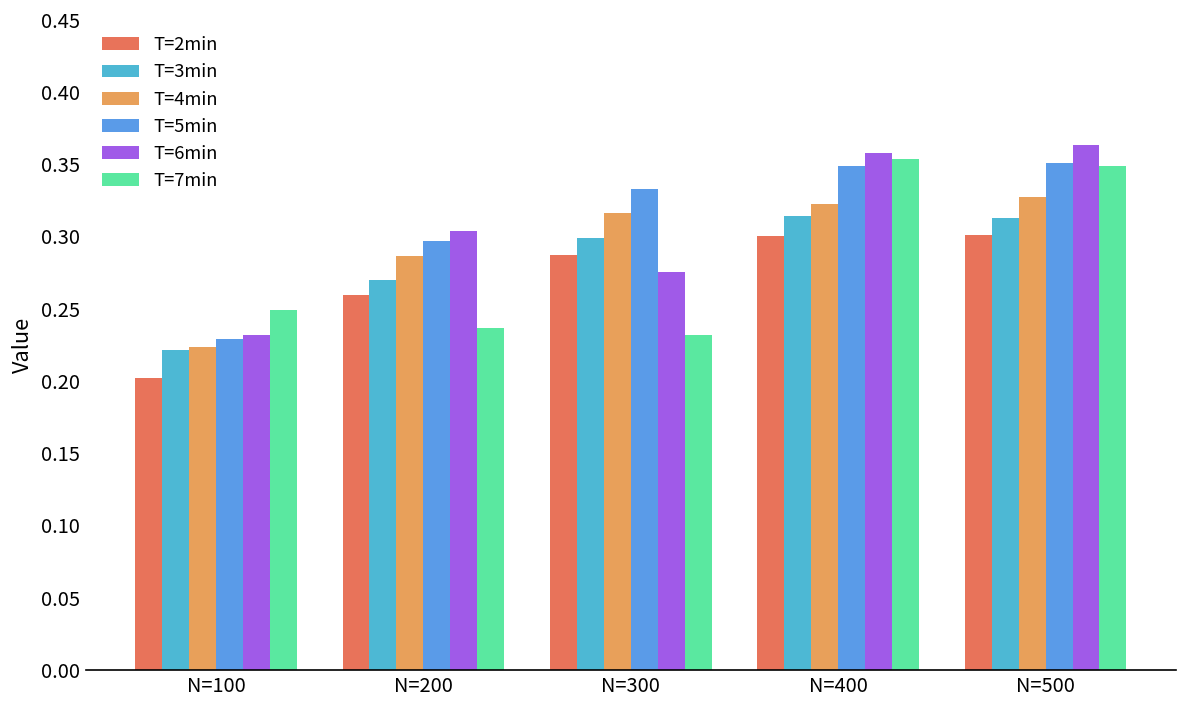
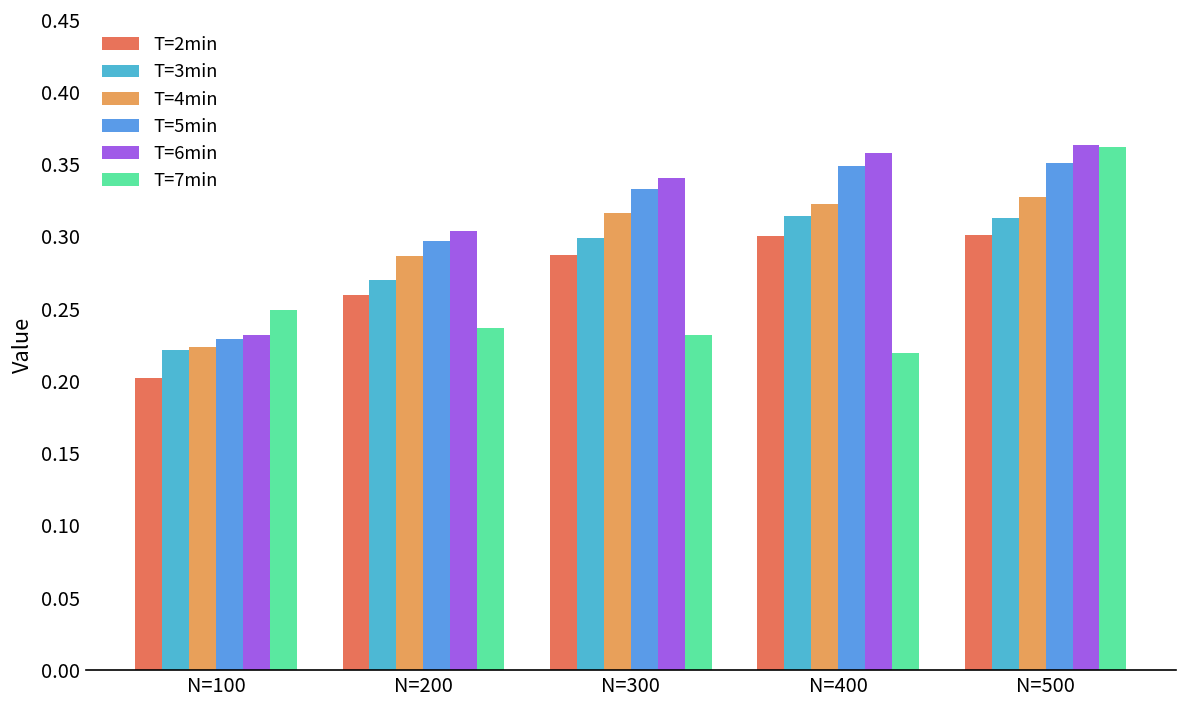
T=6min, N=300: 0.276 -> 0.341
T=7min, N=400: 0.354 -> 0.219
T=7min, N=500: 0.349 -> 0.362
